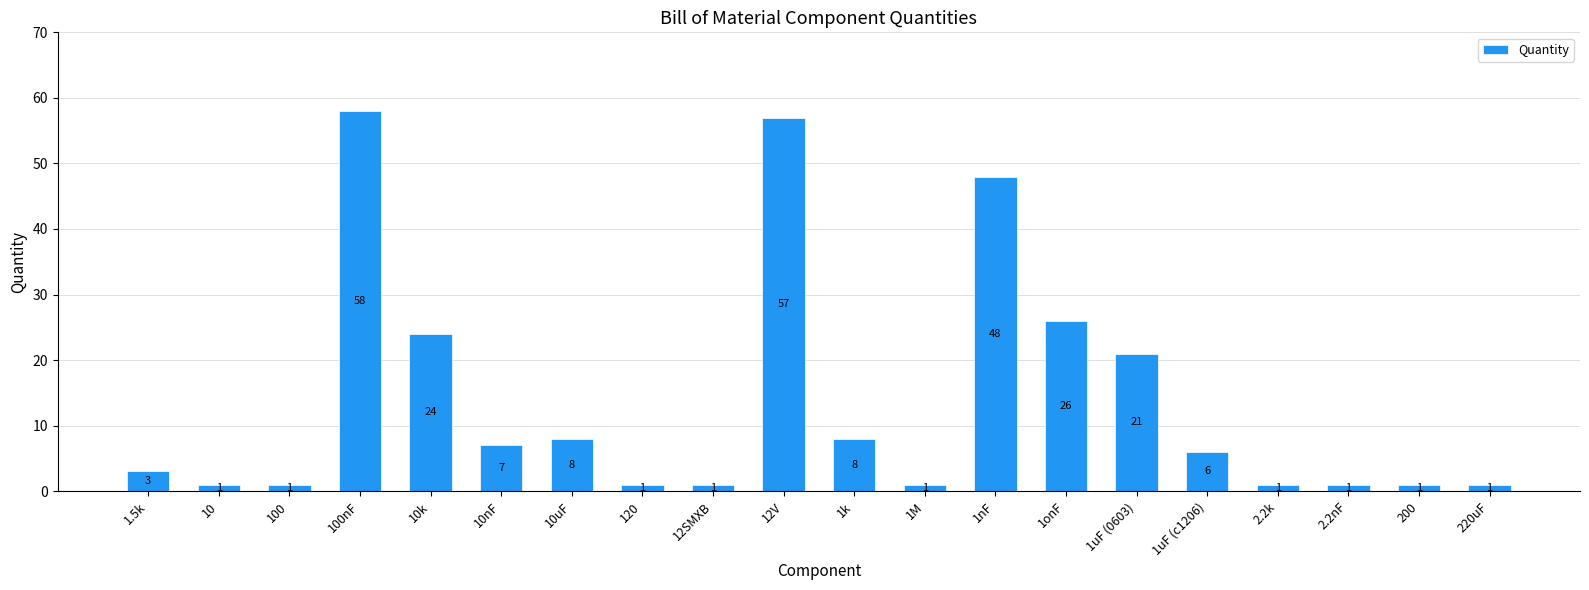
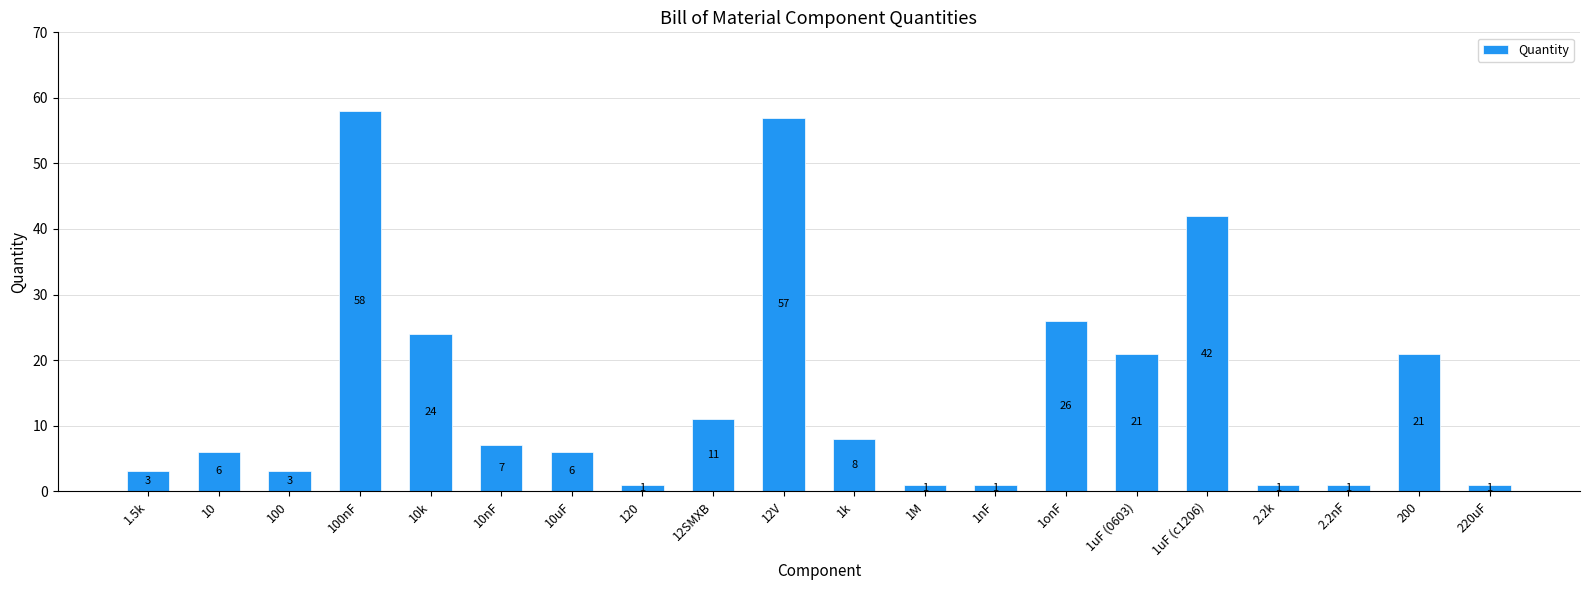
10: 1 -> 6
100: 1 -> 3
10uF: 8 -> 6
12SMXB: 1 -> 11
1nF: 48 -> 1
1uF (c1206): 6 -> 42
200: 1 -> 21
